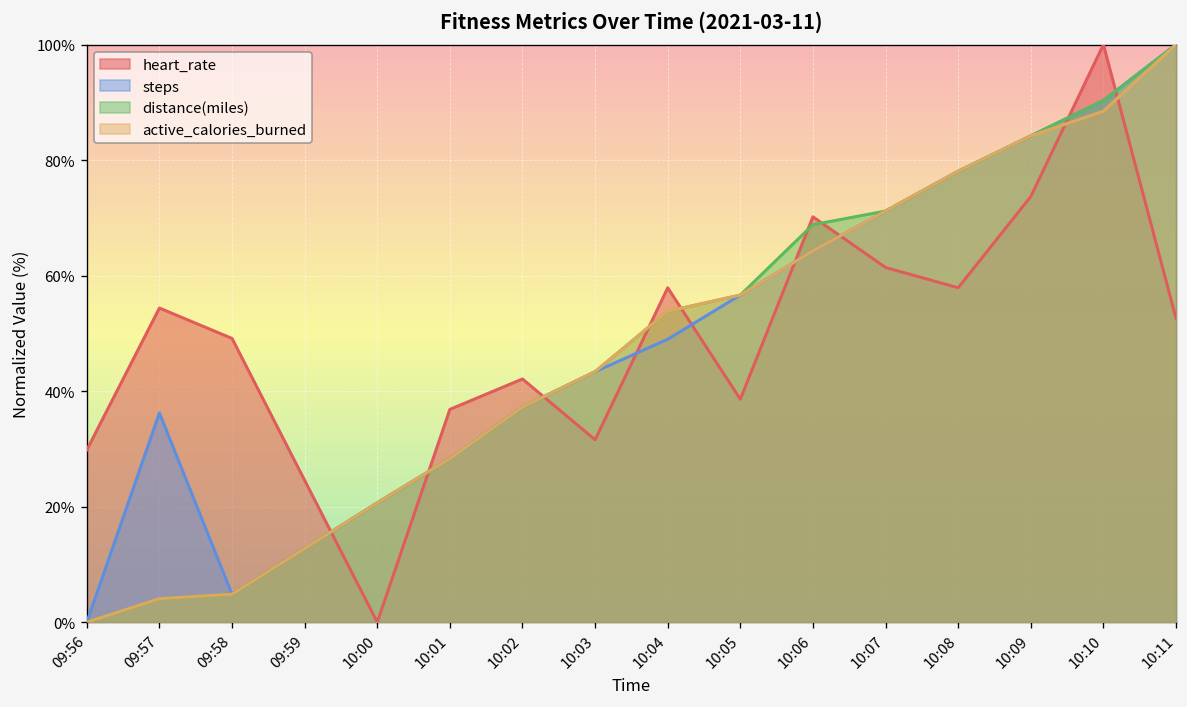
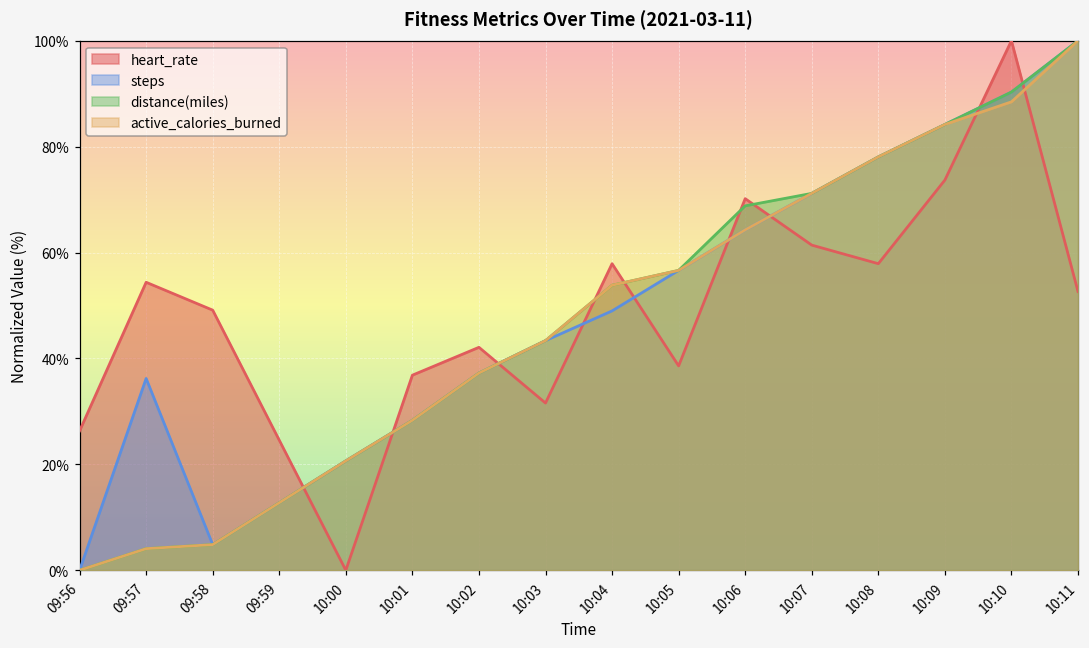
heart_rate, 09:56: 30% -> 26%
